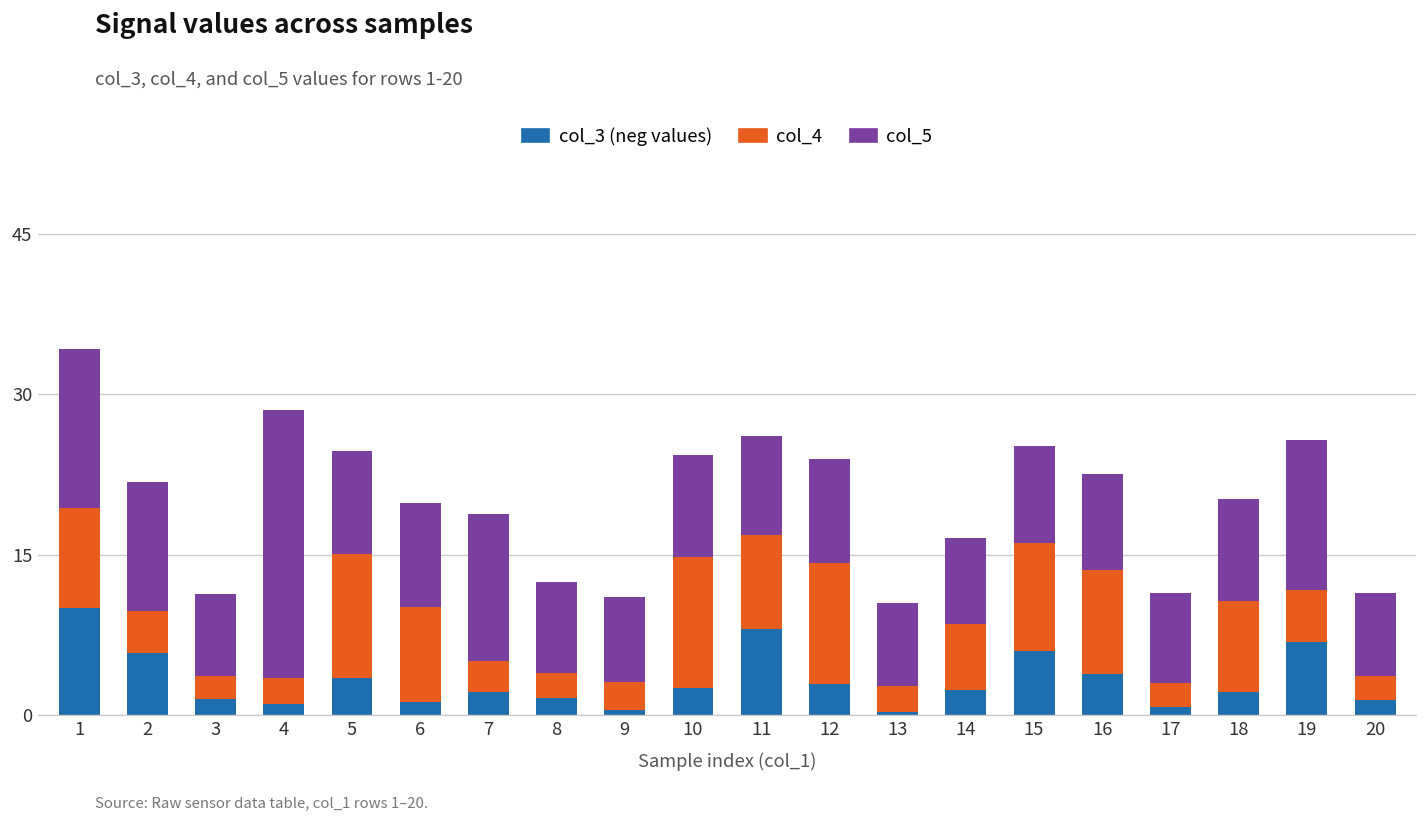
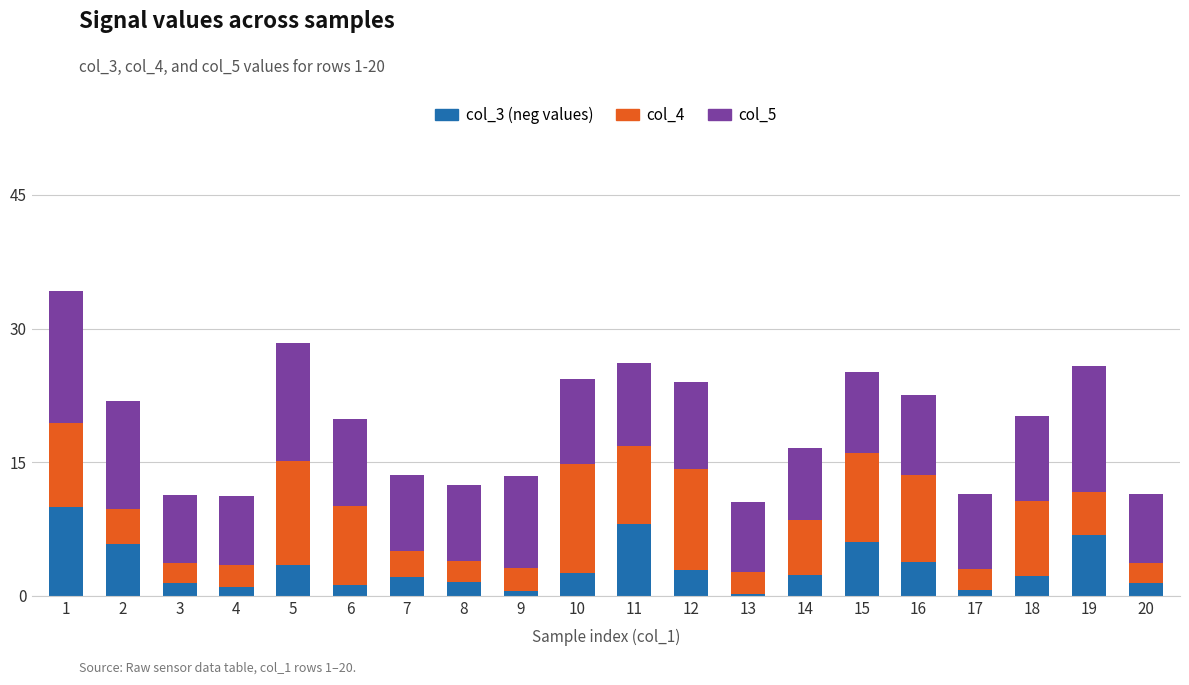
col_5, 4: 25 -> 8
col_5, 5: 10 -> 13
col_5, 7: 14 -> 9
col_5, 9: 8 -> 10
